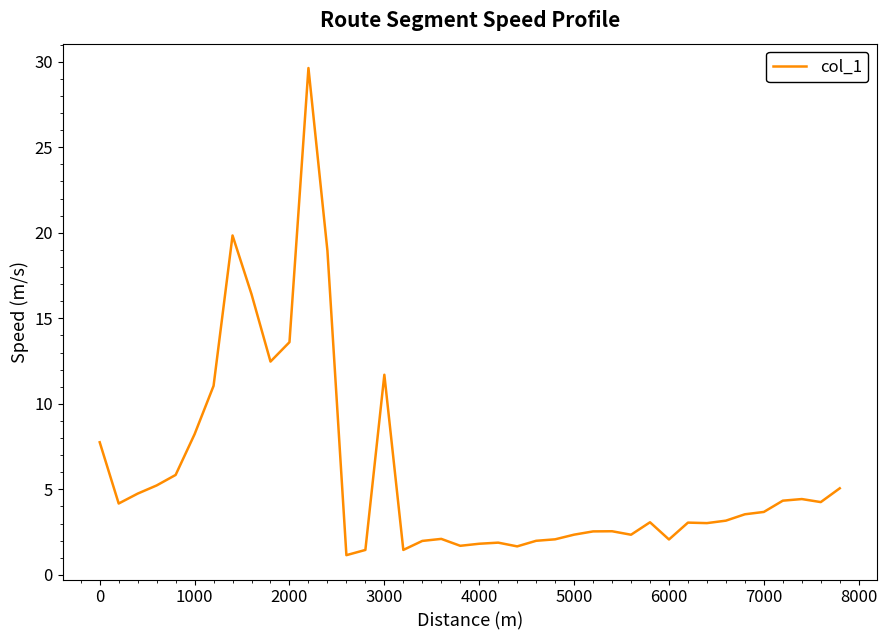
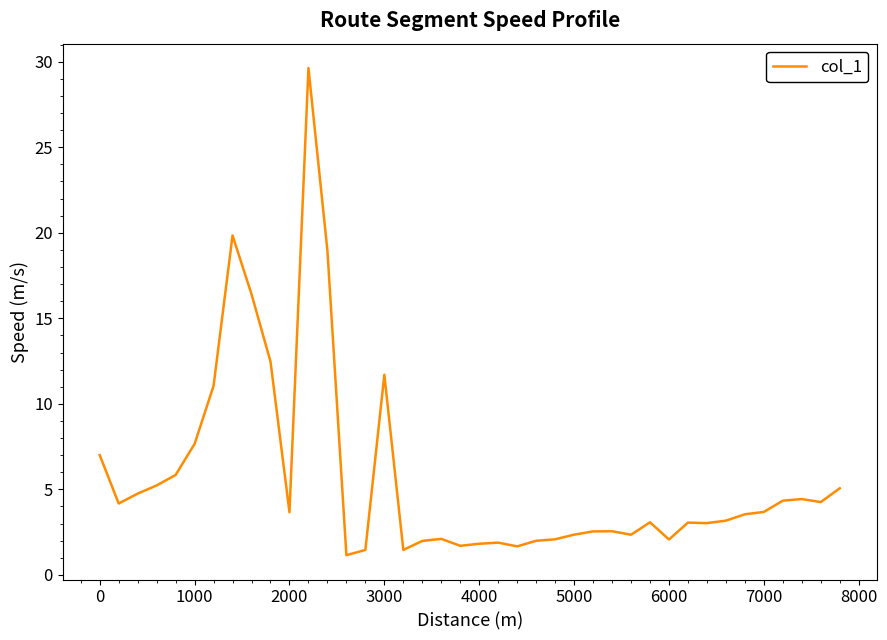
0: 7.8 -> 7.0
1000: 8.2 -> 7.7
2000: 13.6 -> 3.7
